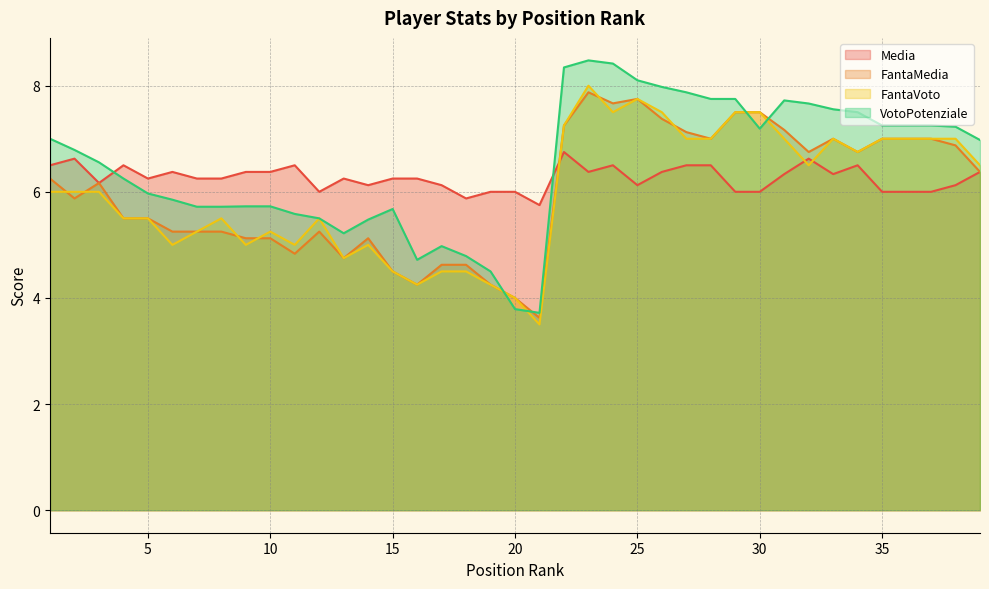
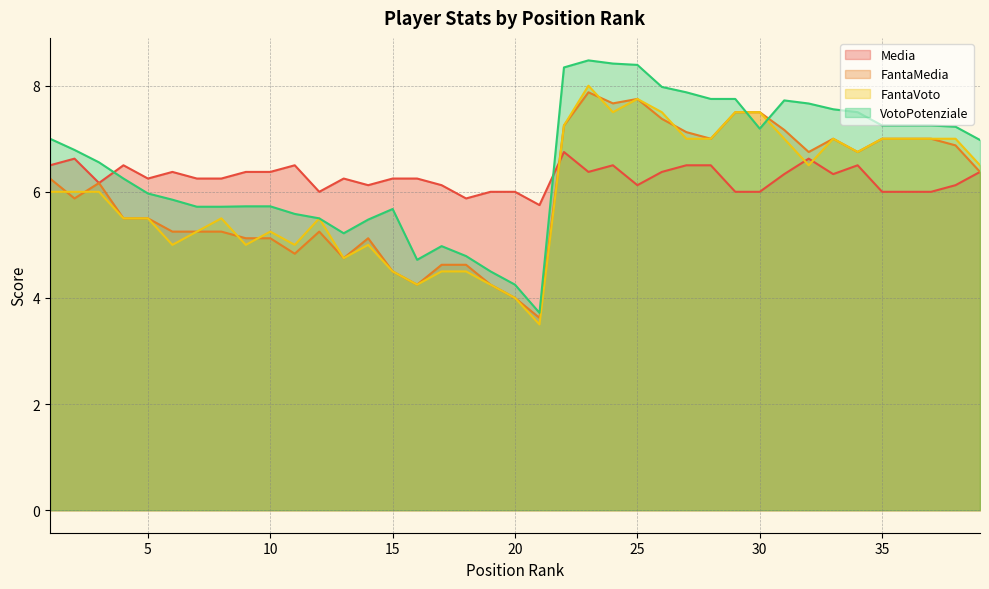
VotoPotenziale, 20: 3.8 -> 4.3
VotoPotenziale, 25: 8.1 -> 8.4
